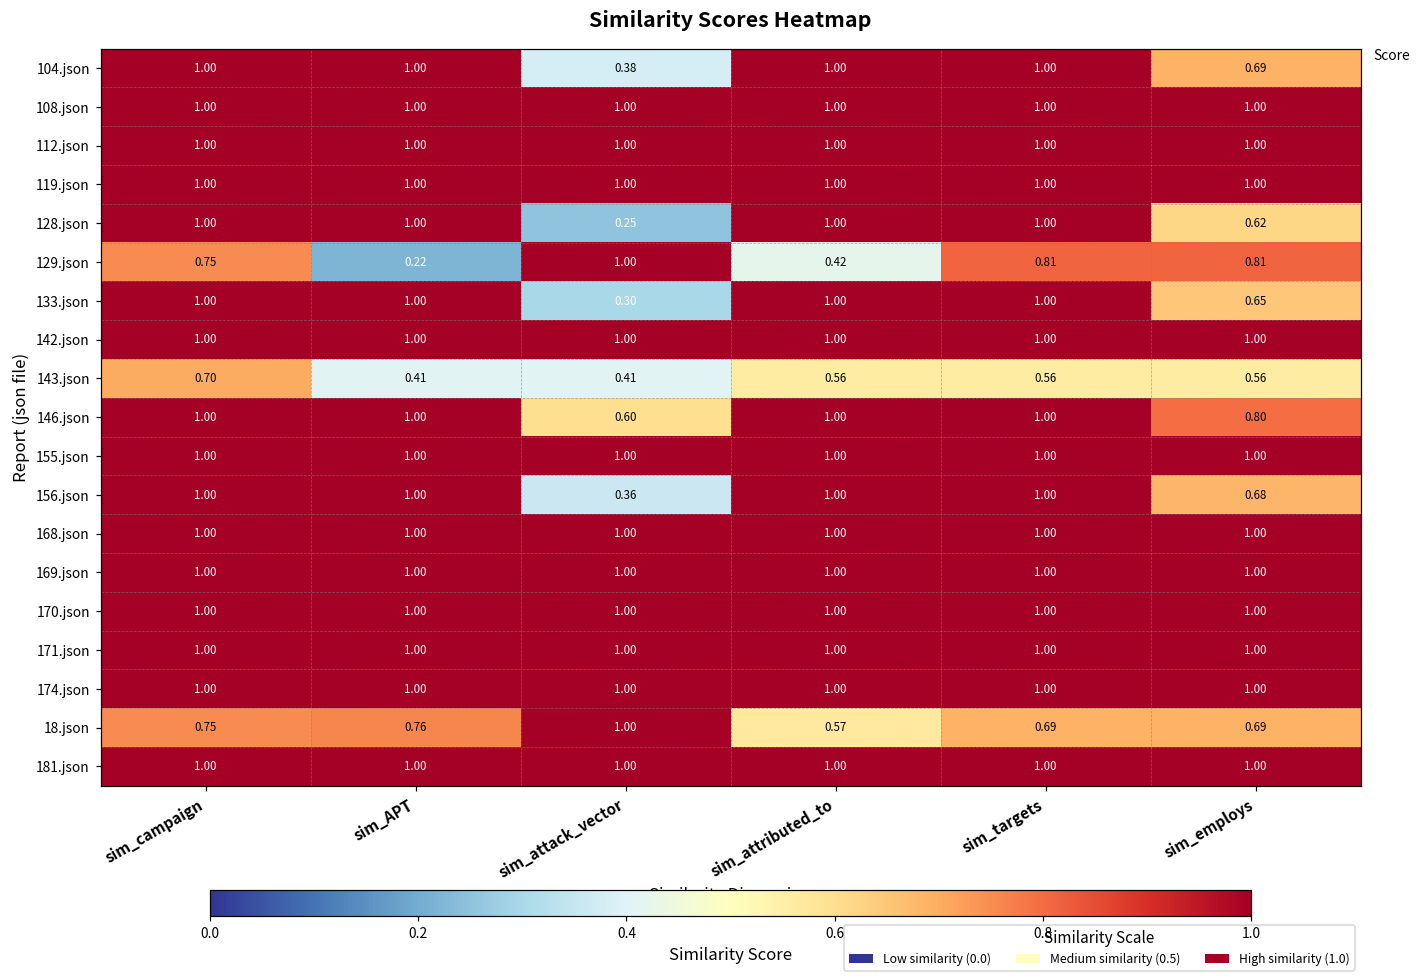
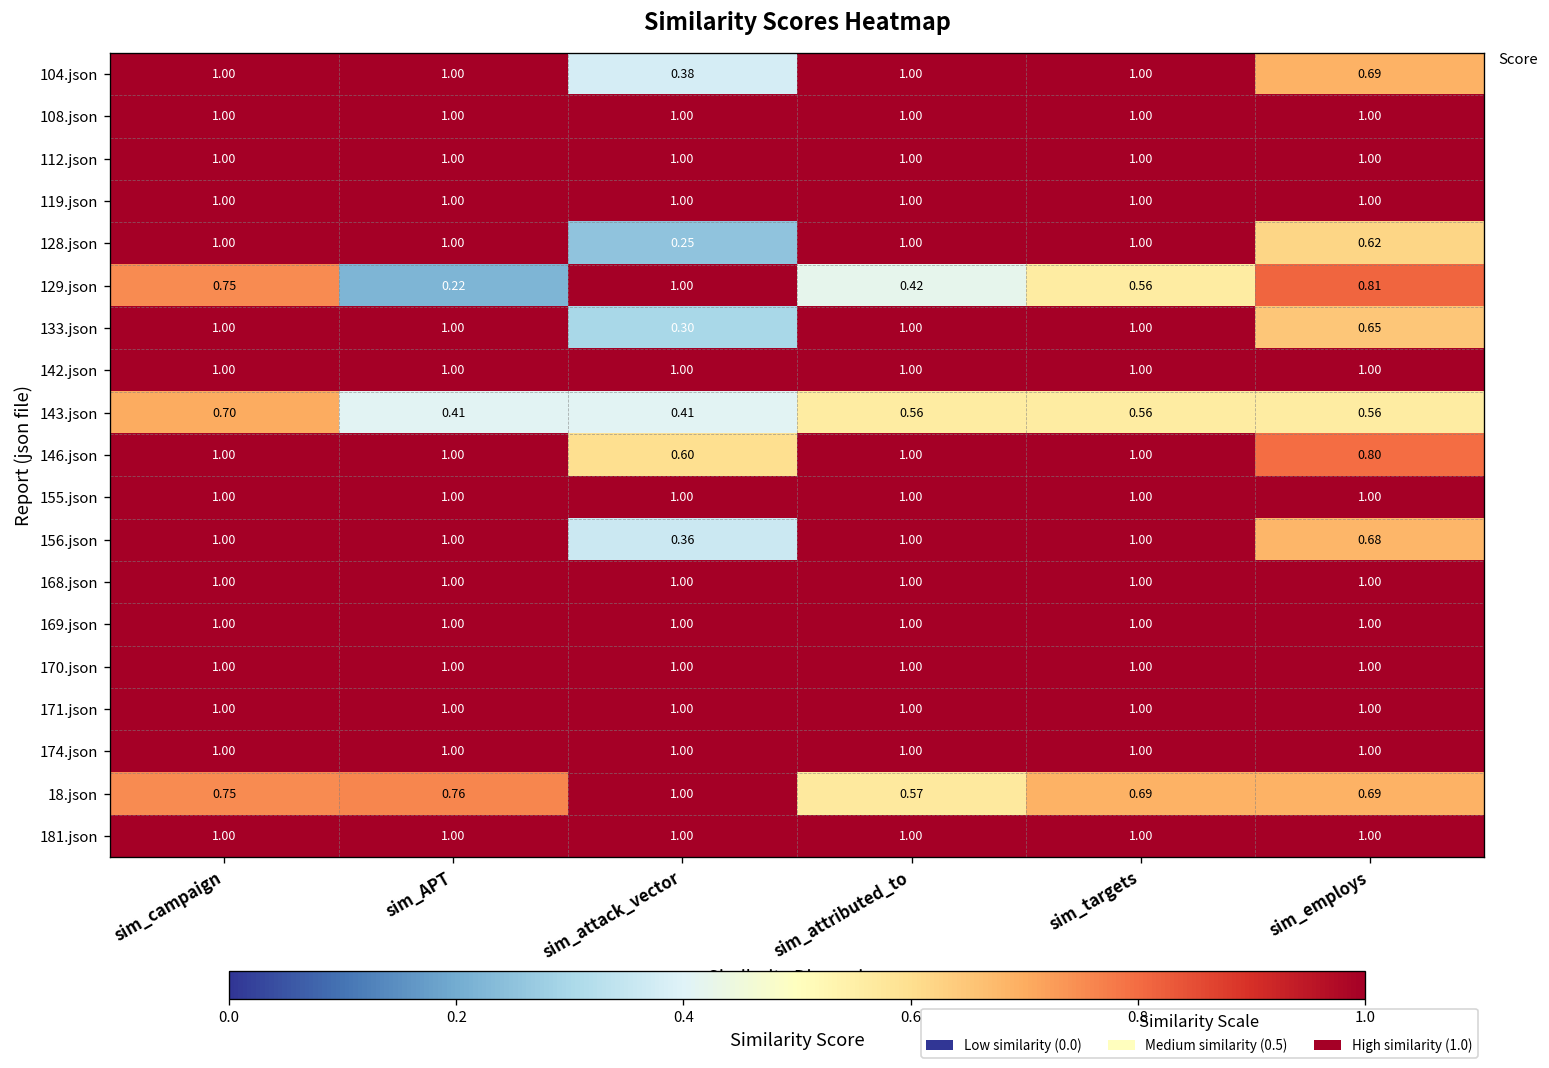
129.json, sim_targets: 0.81 -> 0.56
